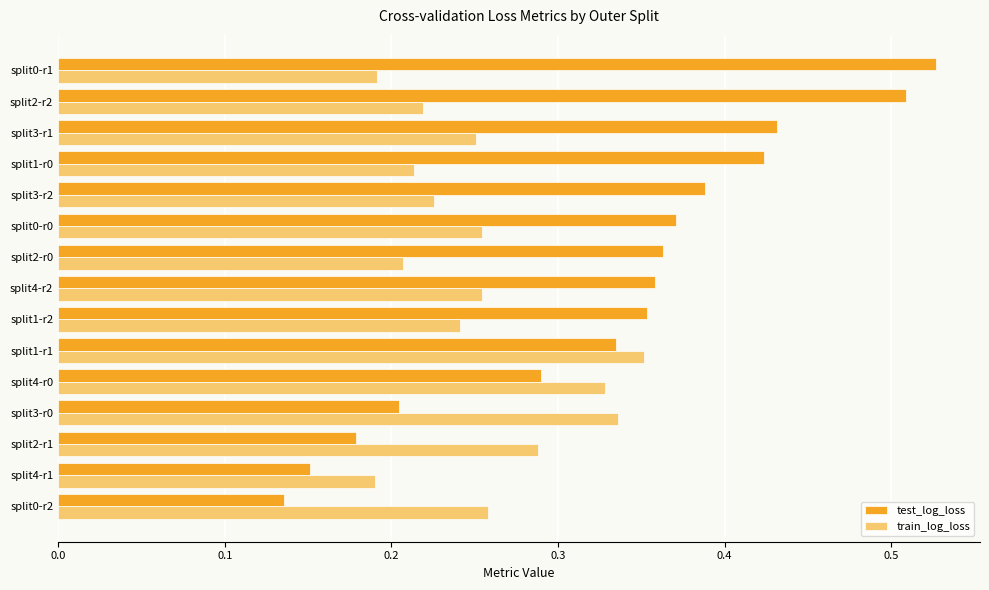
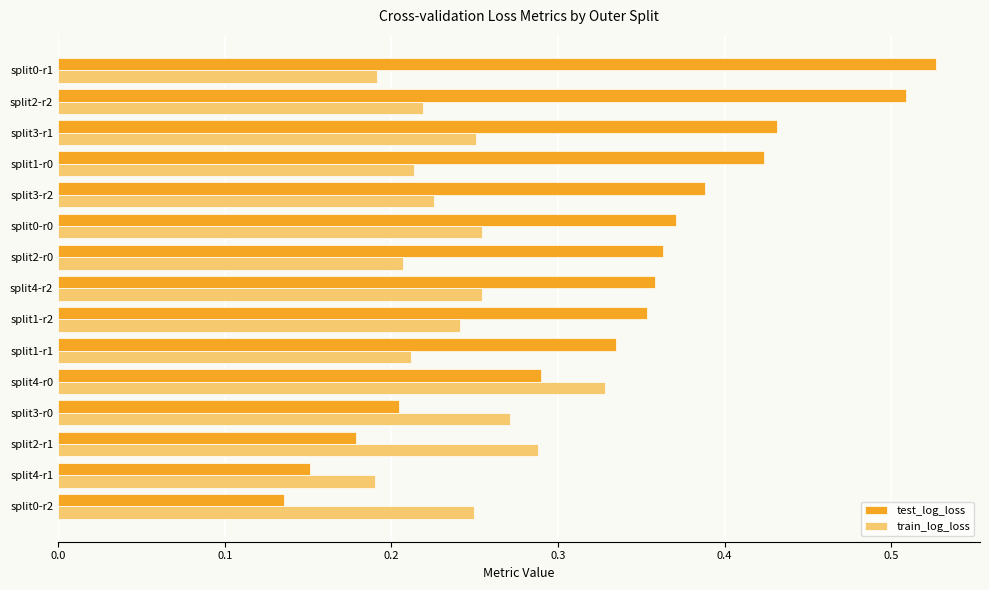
train_log_loss, split1-r1: 0.352 -> 0.212
train_log_loss, split3-r0: 0.336 -> 0.271
train_log_loss, split0-r2: 0.258 -> 0.250
